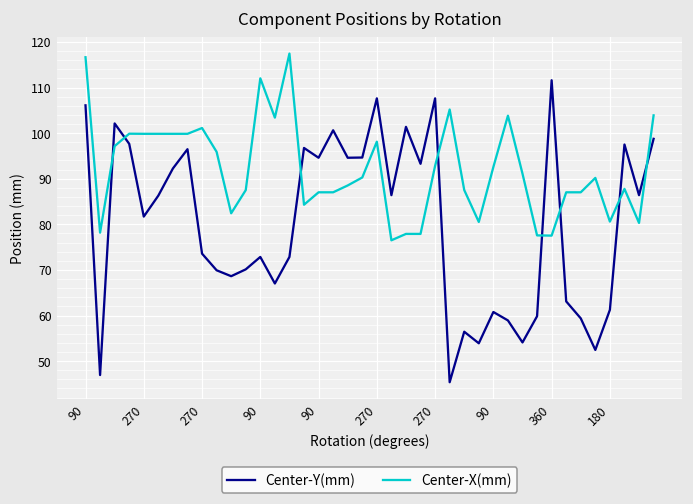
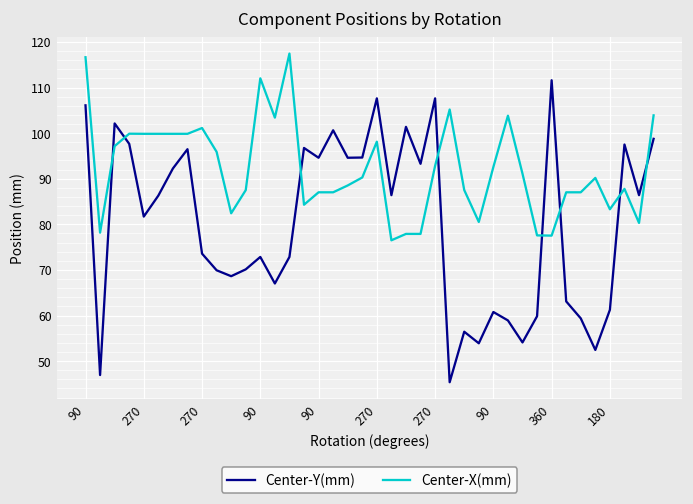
Center-X(mm), 180: 81 -> 83
